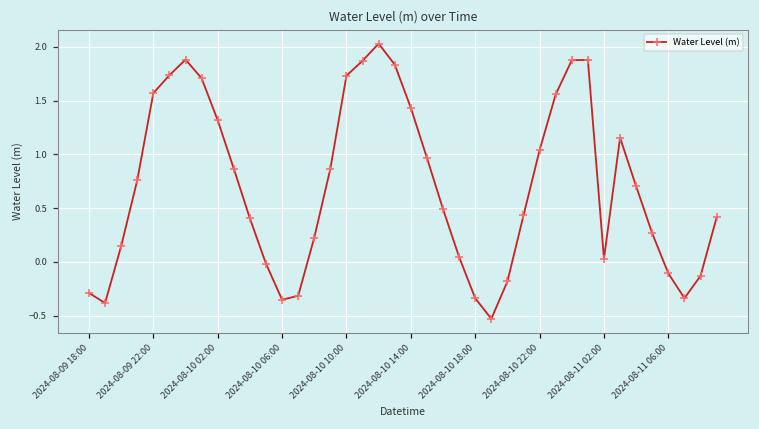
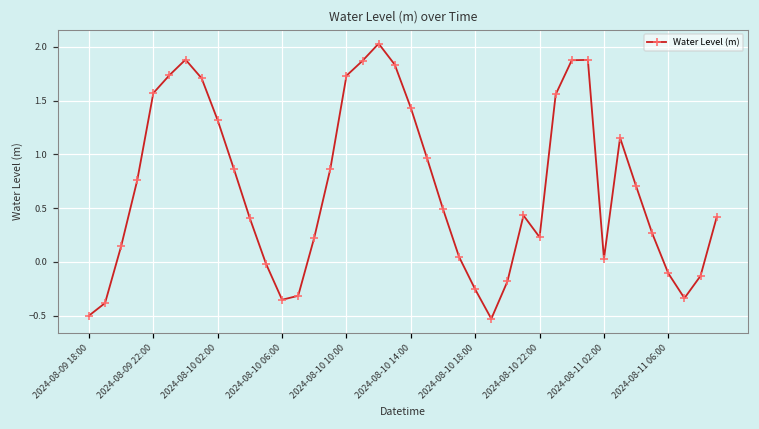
2024-08-09 18:00: -0.3 -> -0.5
2024-08-10 18:00: -0.34 -> -0.26
2024-08-10 22:00: 1.0 -> 0.2
